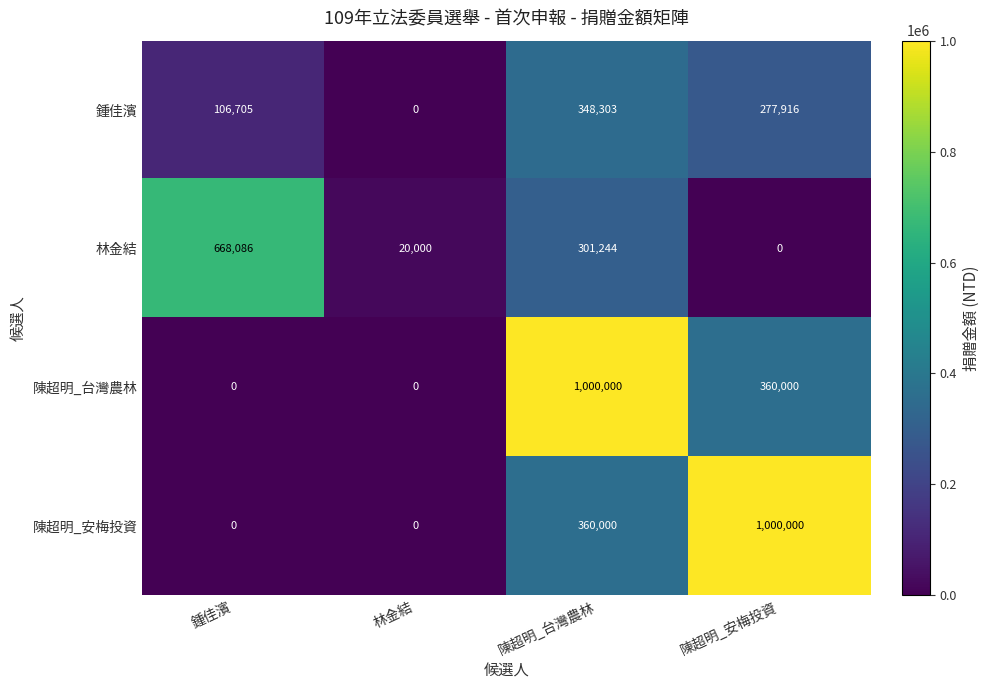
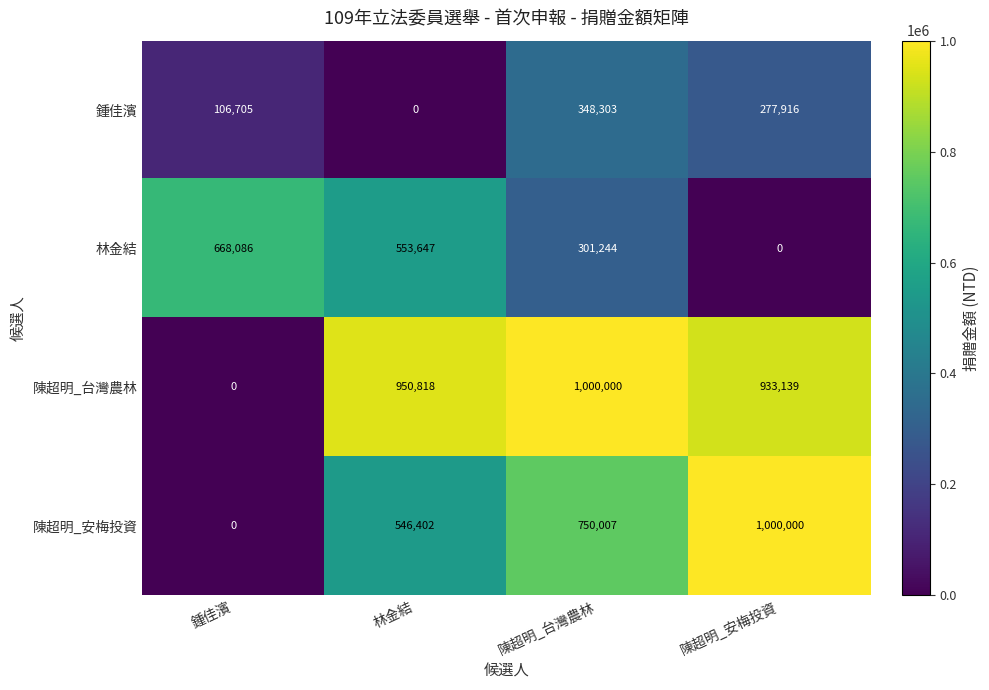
林金結, 林金結: 20,000 -> 553,647
陳超明_台灣農林, 林金結: 0 -> 950,818
陳超明_台灣農林, 陳超明_安梅投資: 360,000 -> 933,139
陳超明_安梅投資, 林金結: 0 -> 546,402
陳超明_安梅投資, 陳超明_台灣農林: 360,000 -> 750,007
